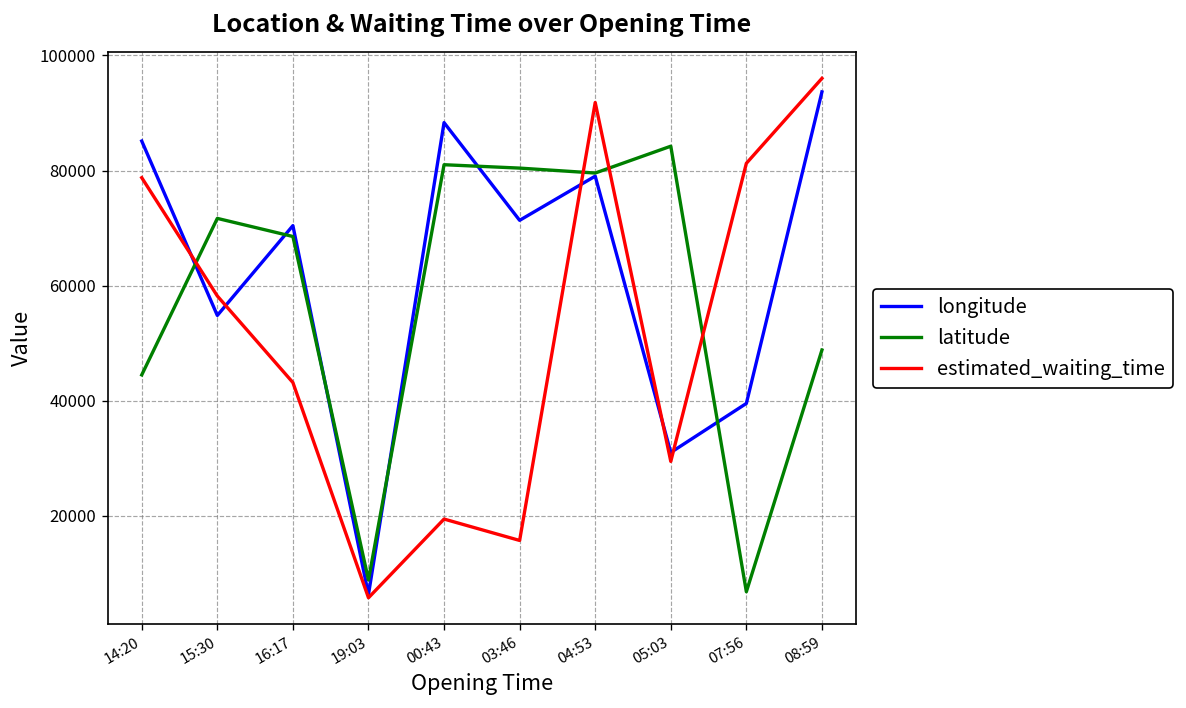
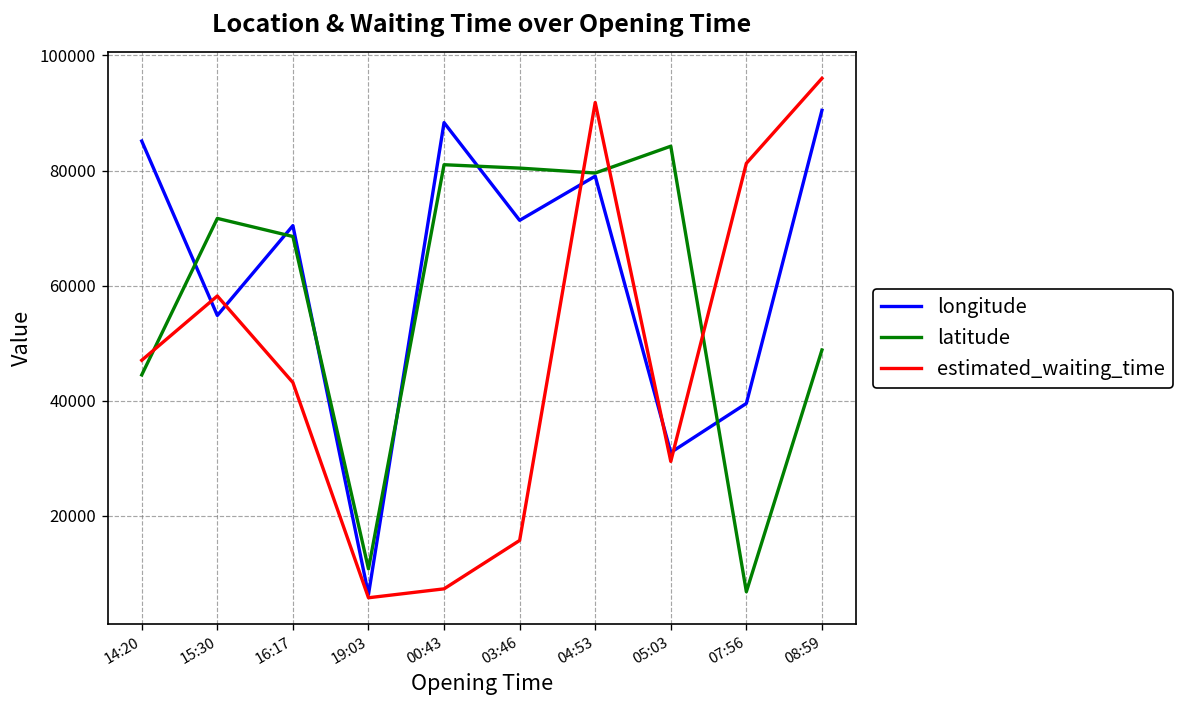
estimated_waiting_time, 14:20: 79000 -> 47000
latitude, 19:03: 9000 -> 11000
estimated_waiting_time, 00:43: 19000 -> 7000
longitude, 08:59: 94000 -> 90000
